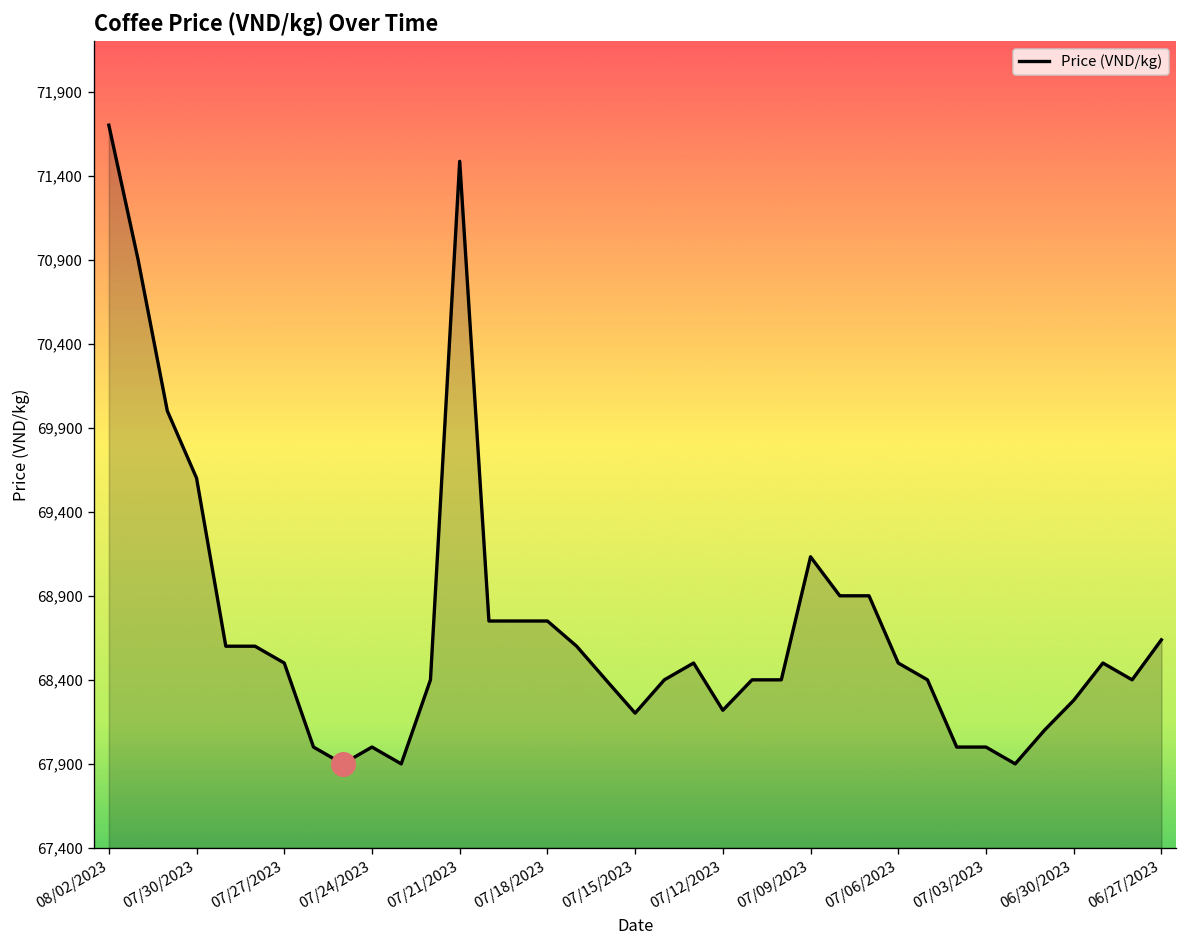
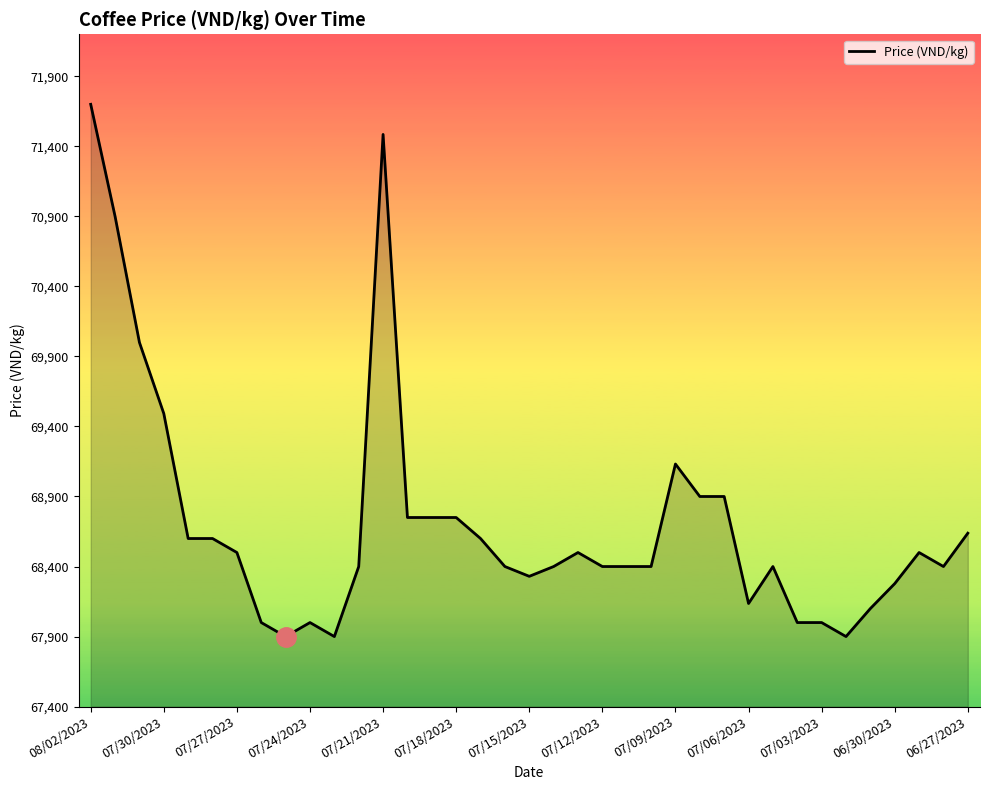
Price (VND/kg), 07/30/2023: 69,600 -> 69,490
Price (VND/kg), 07/15/2023: 68,200 -> 68,330
Price (VND/kg), 07/12/2023: 68,220 -> 68,400
Price (VND/kg), 07/06/2023: 68,500 -> 68,140
